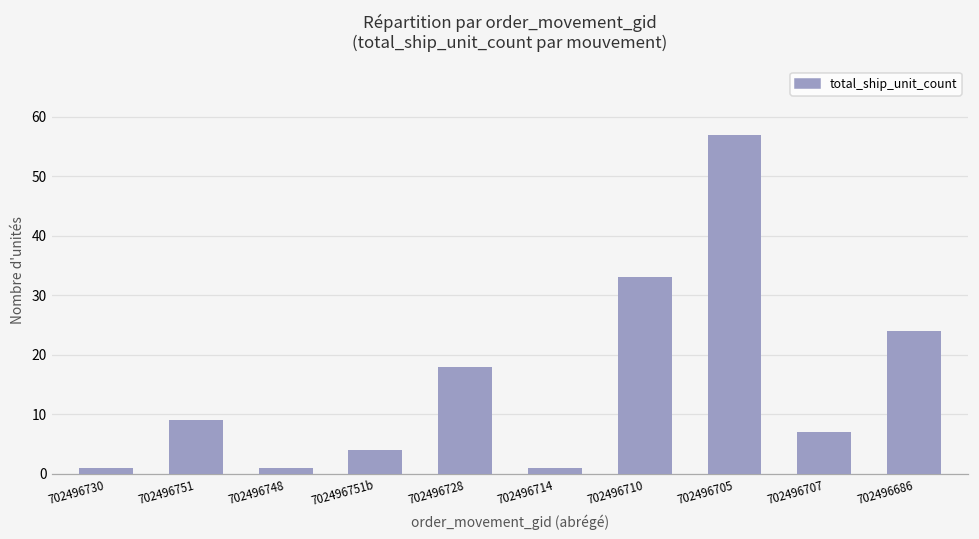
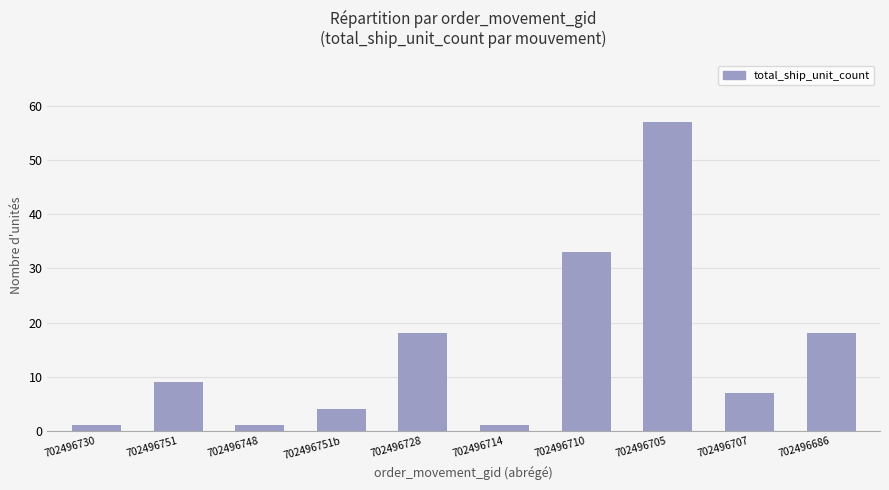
702496686: 24 -> 18
